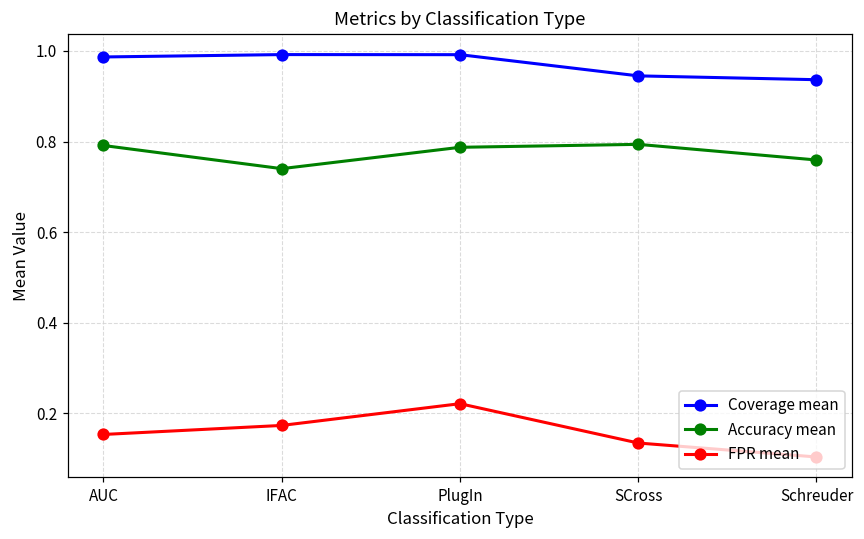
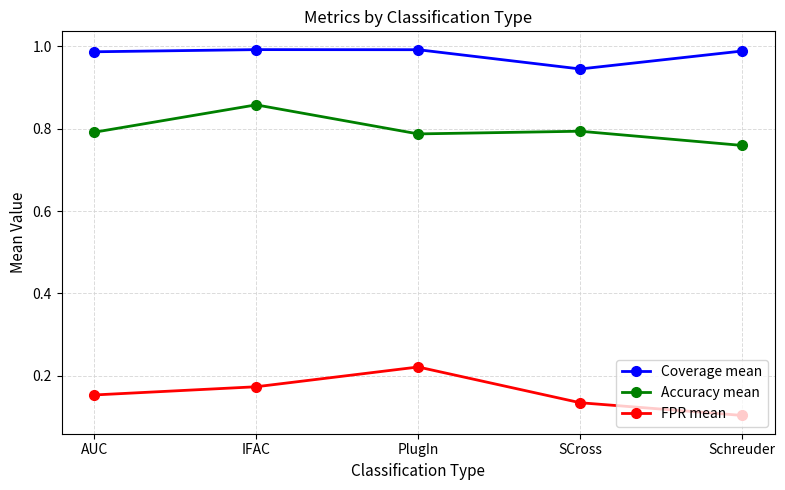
Accuracy mean, IFAC: 0.74 -> 0.86
Coverage mean, Schreuder: 0.94 -> 0.99
